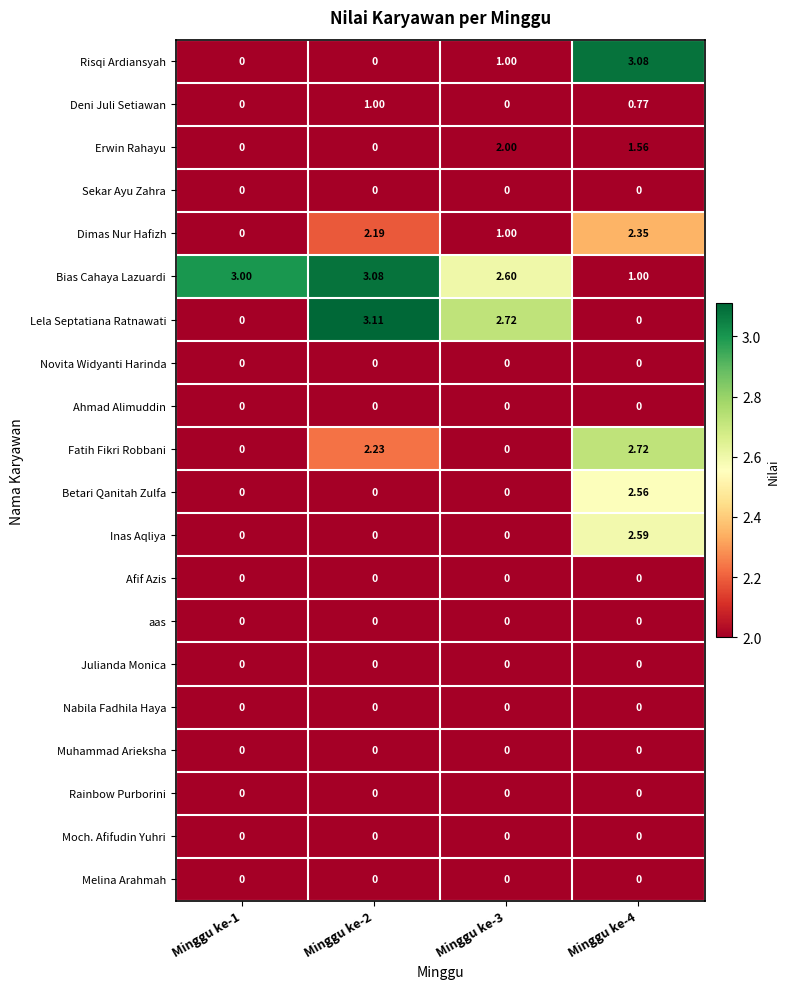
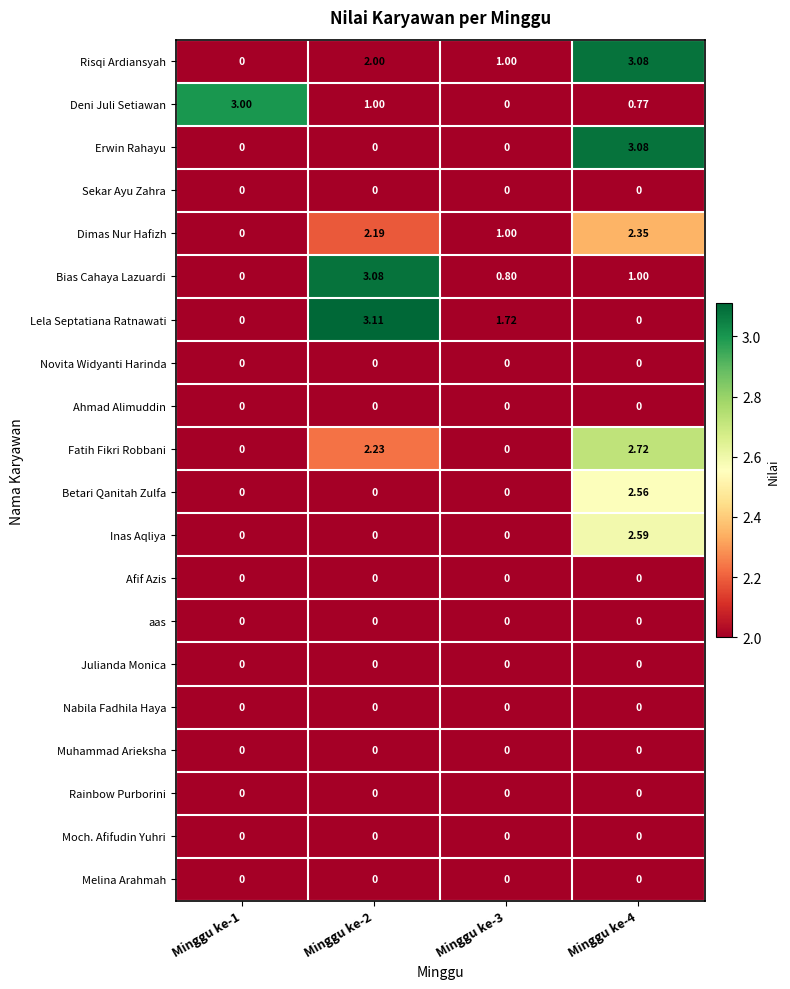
Risqi Ardiansyah, Minggu ke-2: 0 -> 2.00
Deni Juli Setiawan, Minggu ke-1: 0 -> 3.00
Erwin Rahayu, Minggu ke-3: 2.00 -> 0
Erwin Rahayu, Minggu ke-4: 1.56 -> 3.08
Bias Cahaya Lazuardi, Minggu ke-1: 3.00 -> 0
Bias Cahaya Lazuardi, Minggu ke-3: 2.60 -> 0.80
Lela Septatiana Ratnawati, Minggu ke-3: 2.72 -> 1.72
